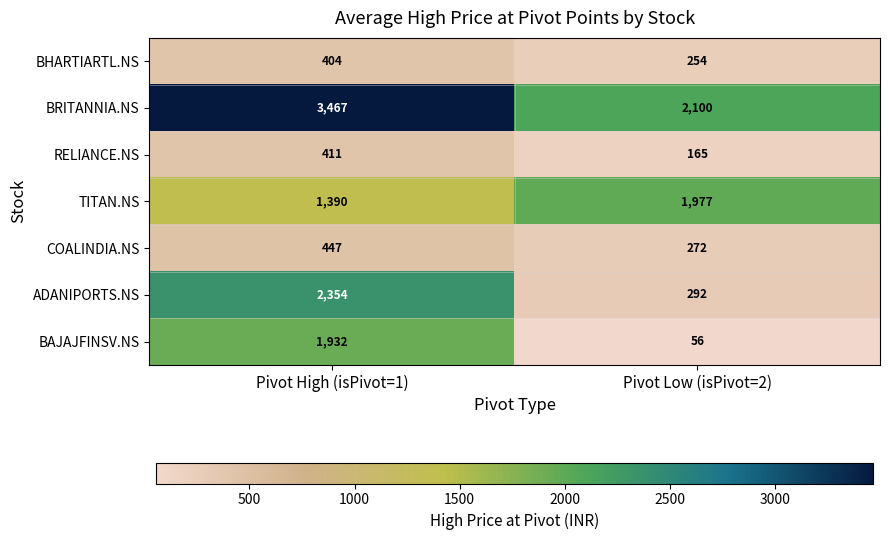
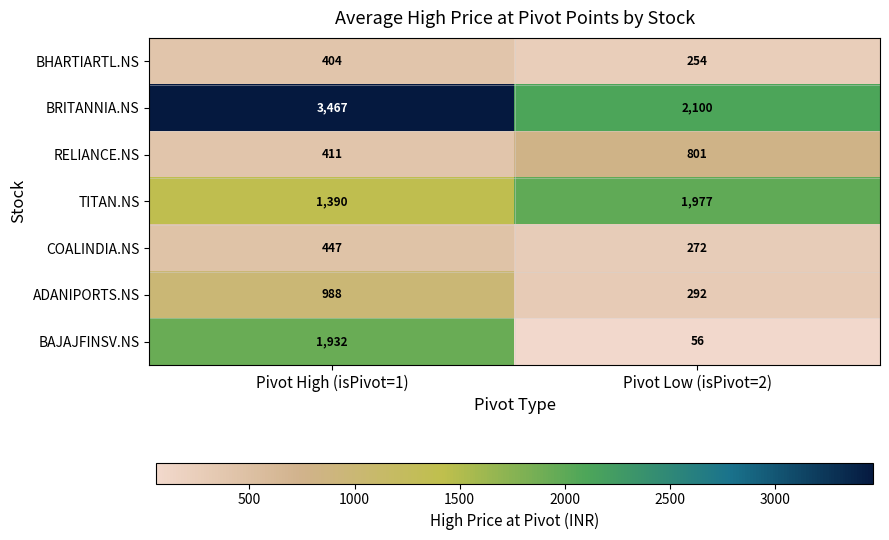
RELIANCE.NS, Pivot Low (isPivot=2): 165 -> 801
ADANIPORTS.NS, Pivot High (isPivot=1): 2,354 -> 988
